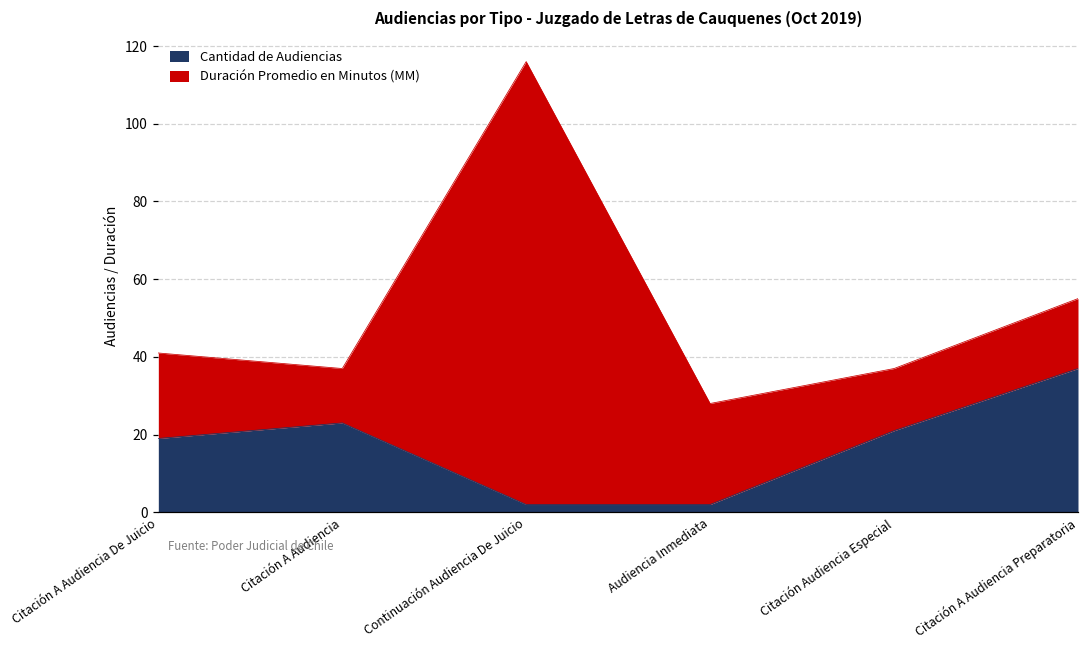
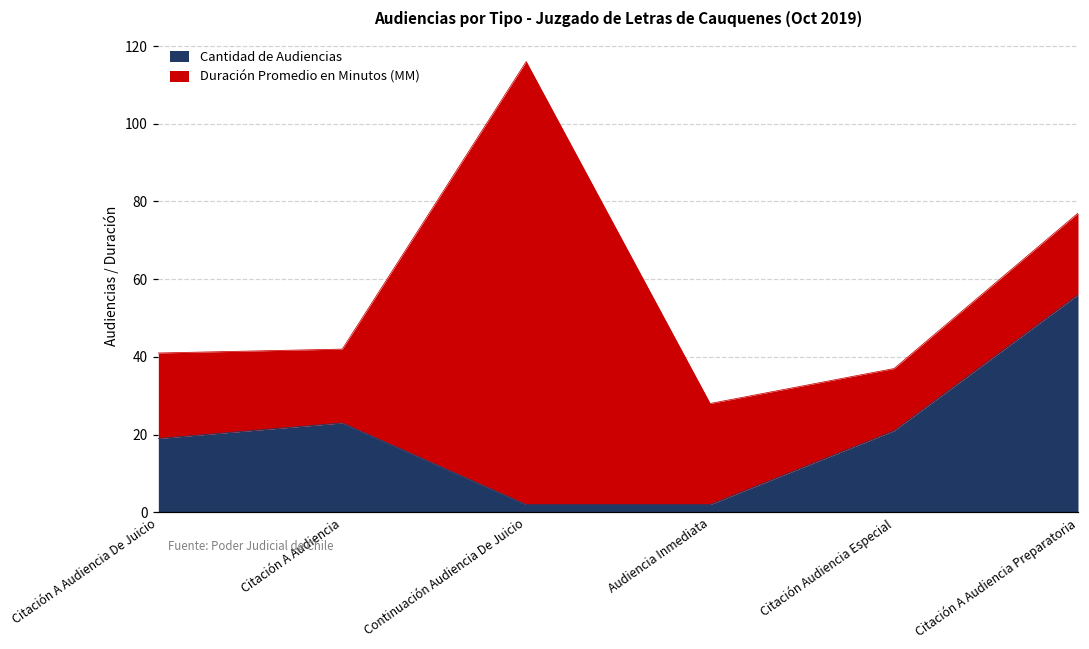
Duración Promedio en Minutos (MM), Citación A Audiencia: 14 -> 19
Cantidad de Audiencias, Citación A Audiencia Preparatoria: 37 -> 56
Duración Promedio en Minutos (MM), Citación A Audiencia Preparatoria: 18 -> 21
